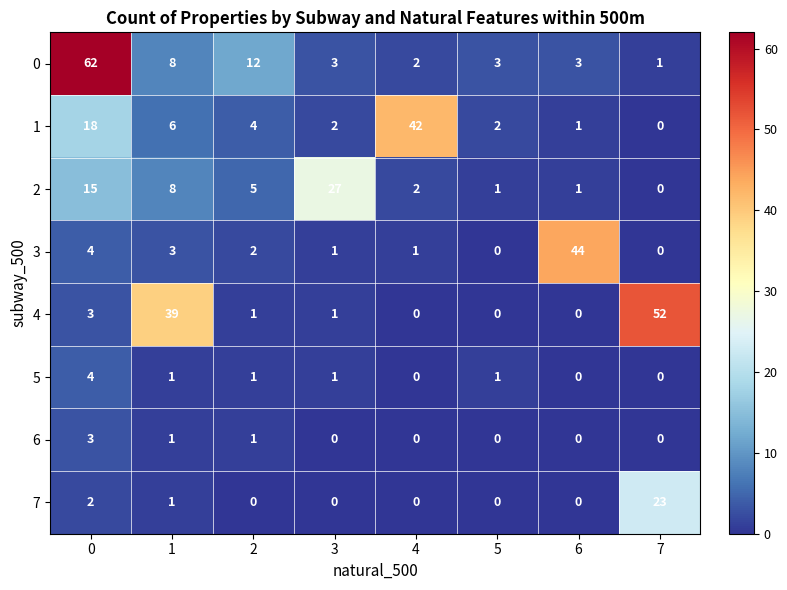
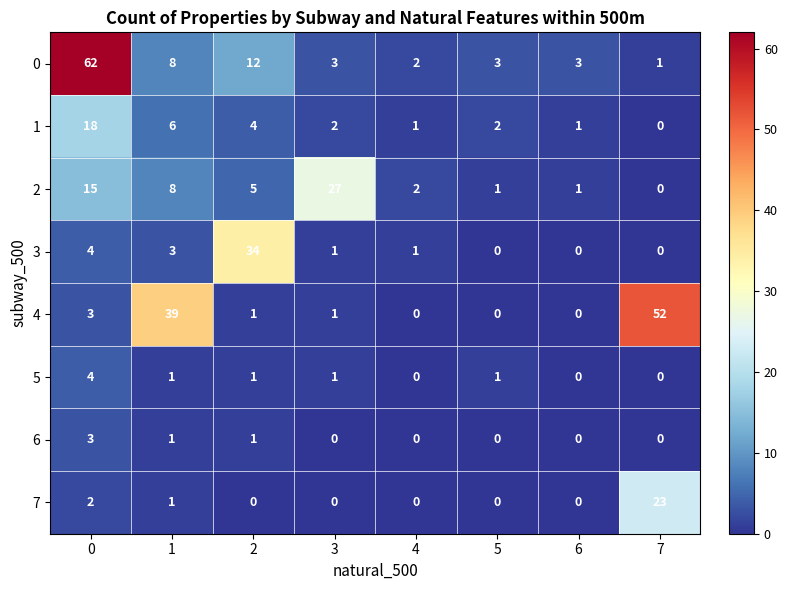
1, 4: 42 -> 1
3, 2: 2 -> 34
3, 6: 44 -> 0
